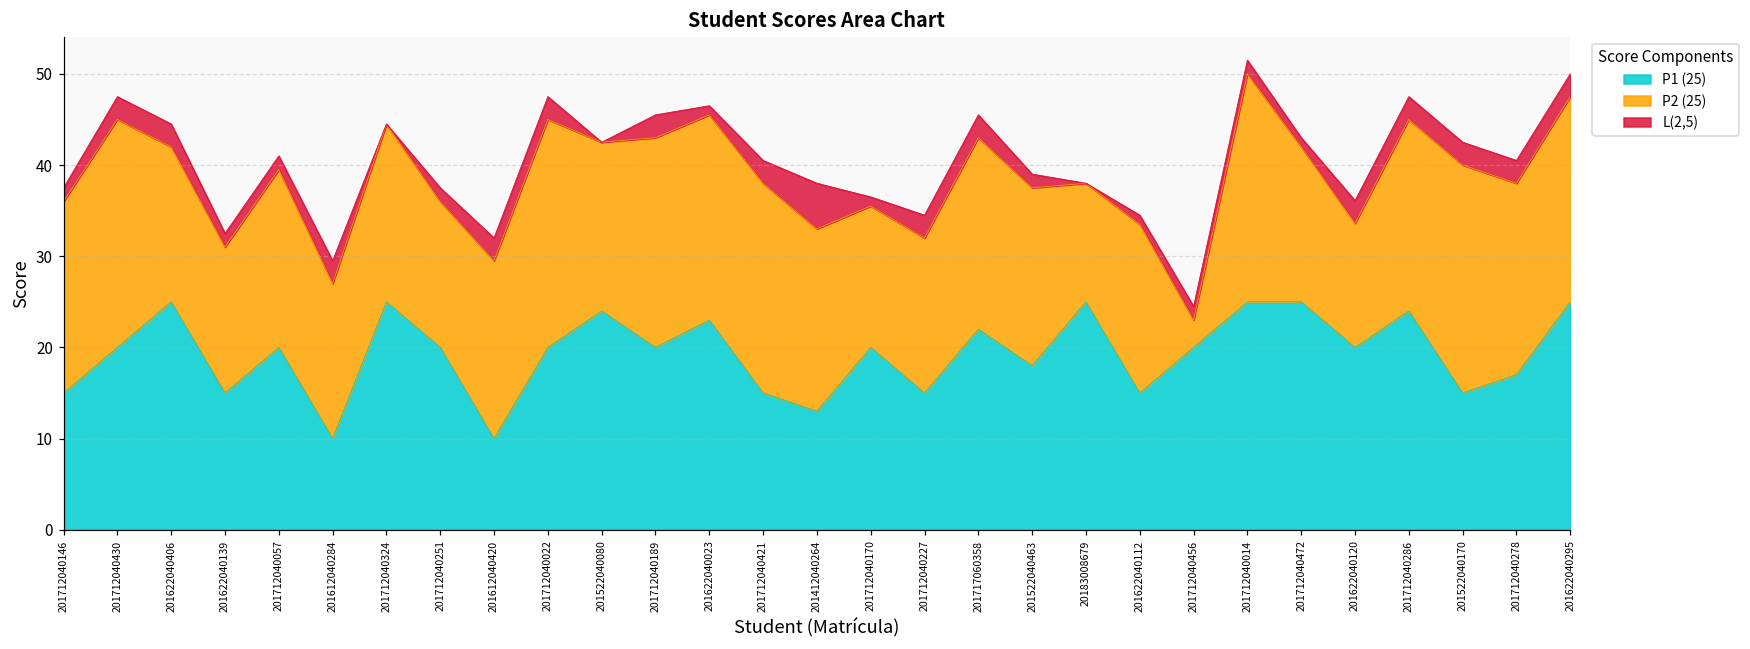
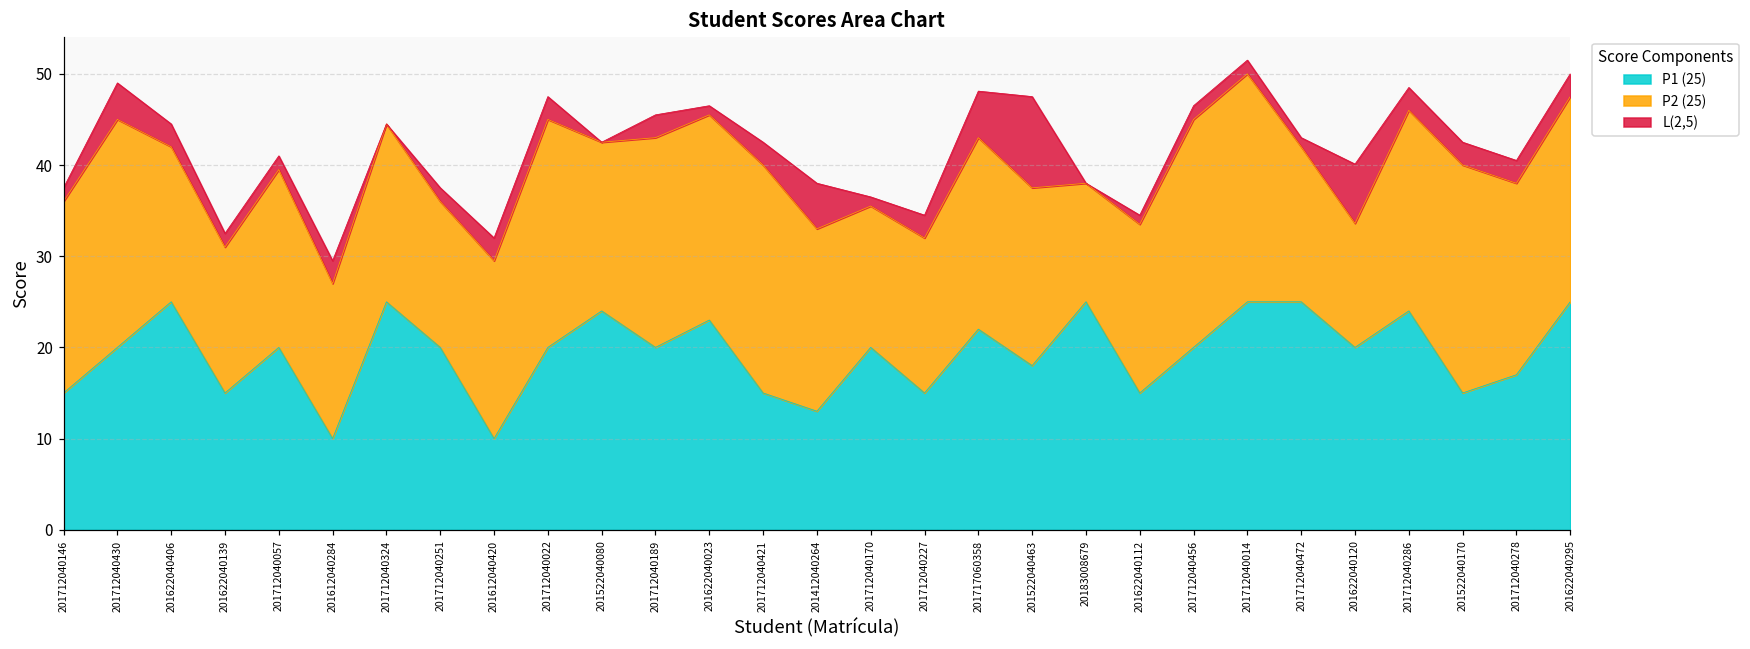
L(2,5), 201712040430: 3 -> 4
P2 (25), 201712040421: 23 -> 25
L(2,5), 201717060358: 3 -> 5
L(2,5), 201522040463: 2 -> 10
P2 (25), 201712040456: 3 -> 25
L(2,5), 201622040120: 3 -> 7
P2 (25), 201712040286: 21 -> 22
